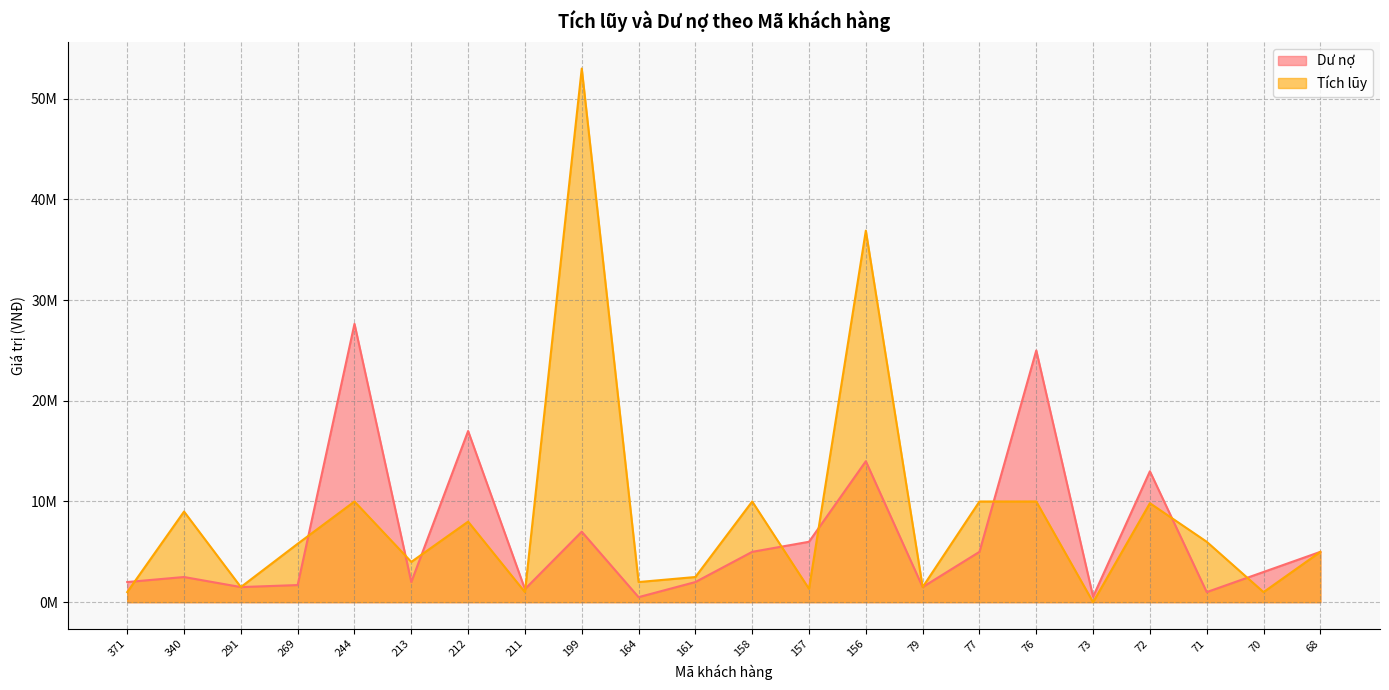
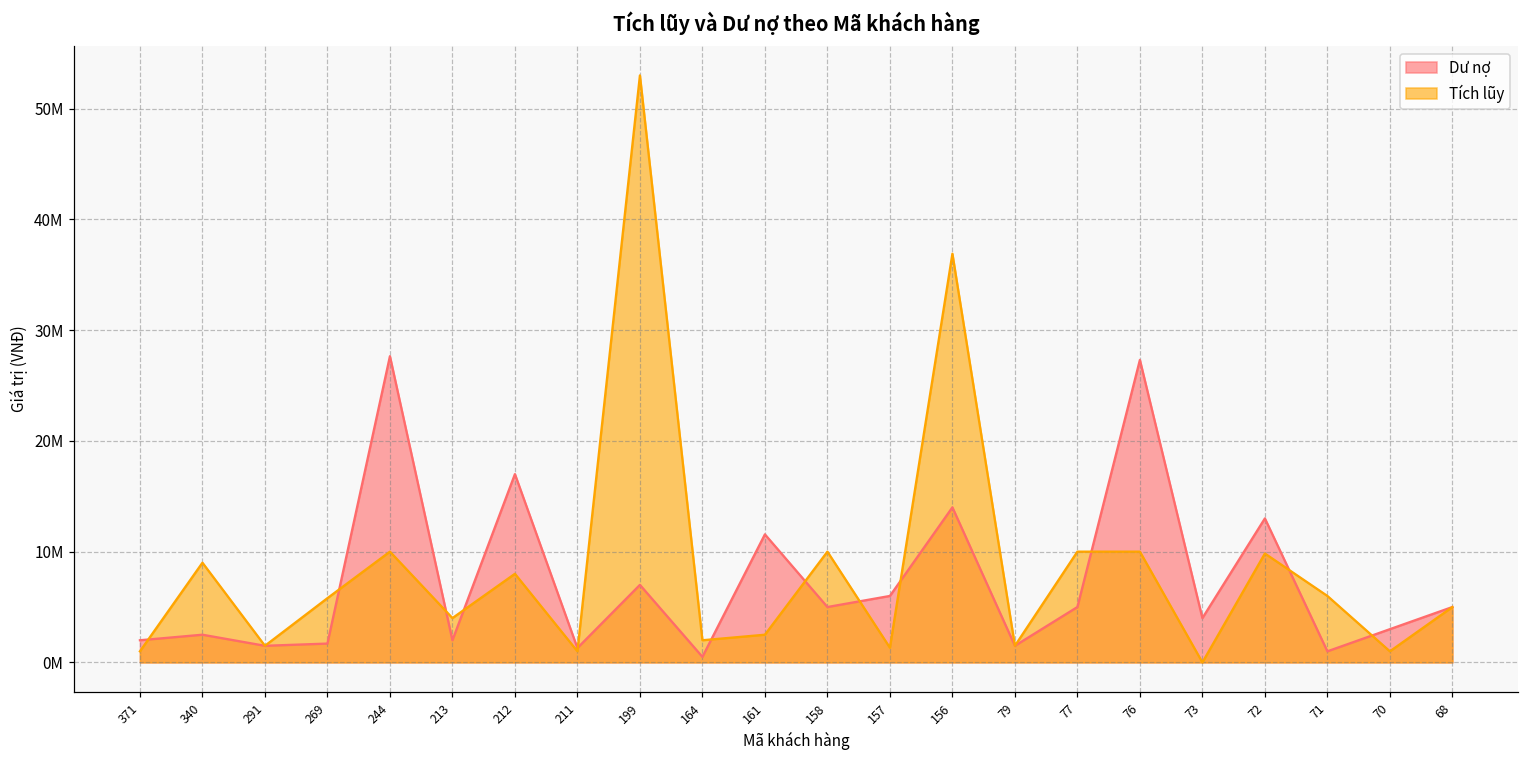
Dư nợ, 161: 2000000 -> 11600000
Dư nợ, 76: 25000000 -> 27300000
Dư nợ, 73: 500000 -> 4000000
